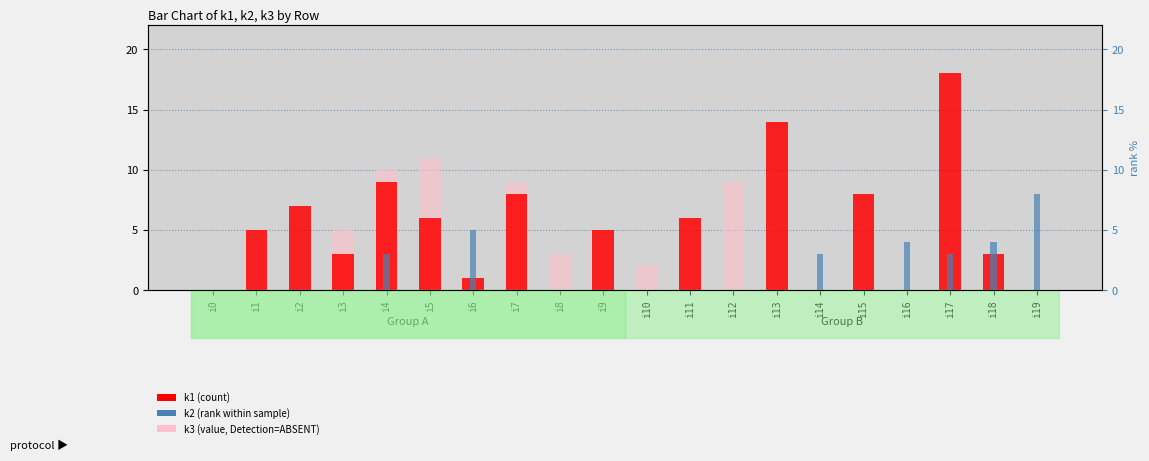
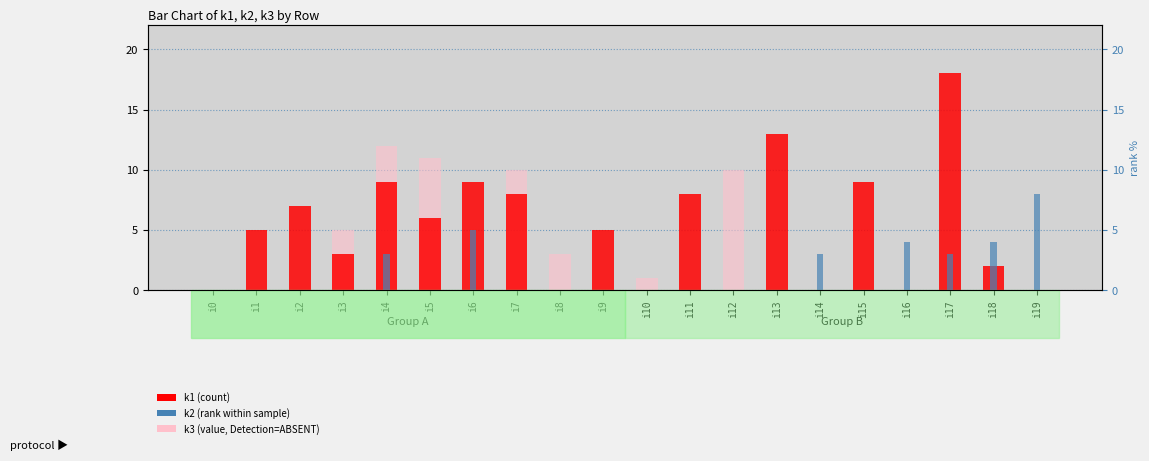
k3 (value, Detection=ABSENT), i4: 10 -> 12
k1 (count), i6: 1 -> 9
k3 (value, Detection=ABSENT), i7: 9 -> 10
k3 (value, Detection=ABSENT), i10: 2 -> 1
k1 (count), i11: 6 -> 8
k3 (value, Detection=ABSENT), i12: 9 -> 10
k1 (count), i13: 14 -> 13
k1 (count), i15: 8 -> 9
k1 (count), i18: 3 -> 2
